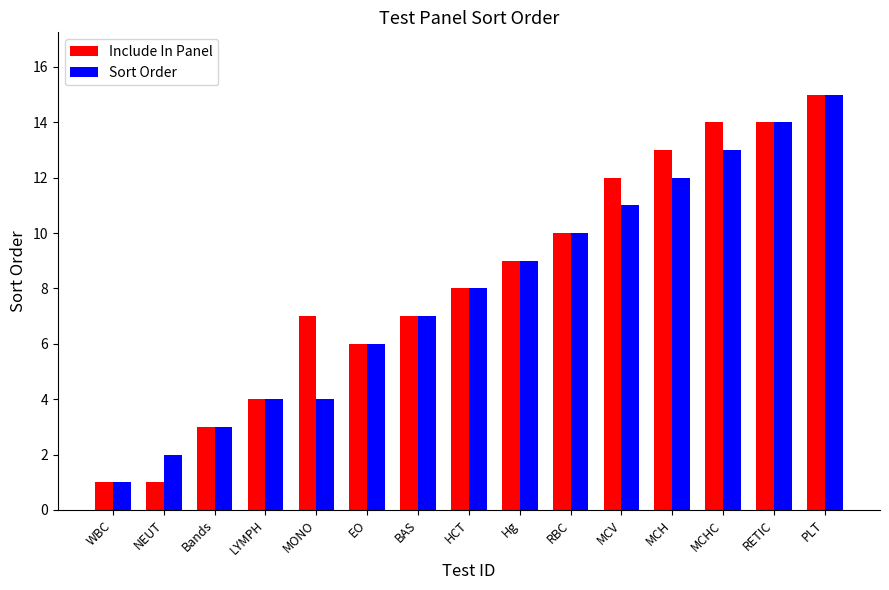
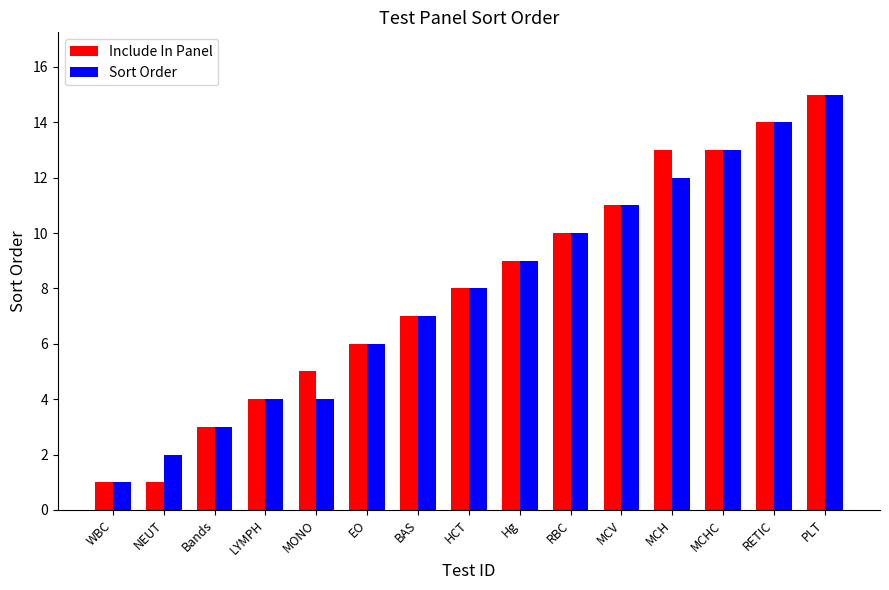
Include In Panel, MONO: 7 -> 5
Include In Panel, MCV: 12 -> 11
Include In Panel, MCHC: 14 -> 13
